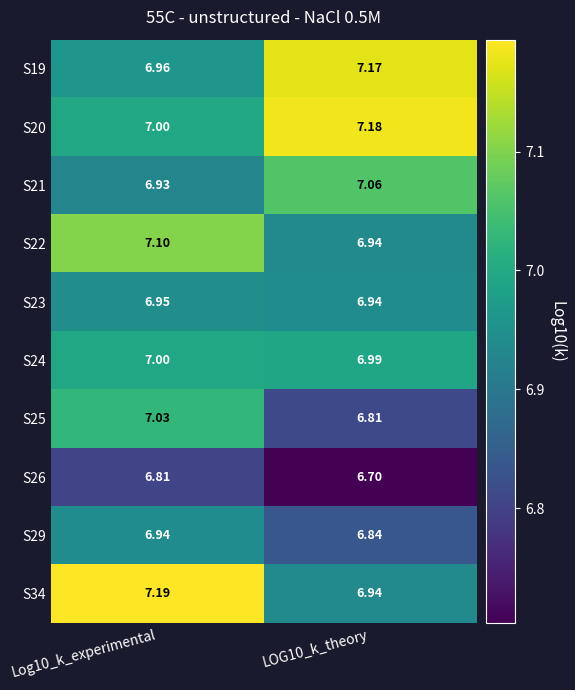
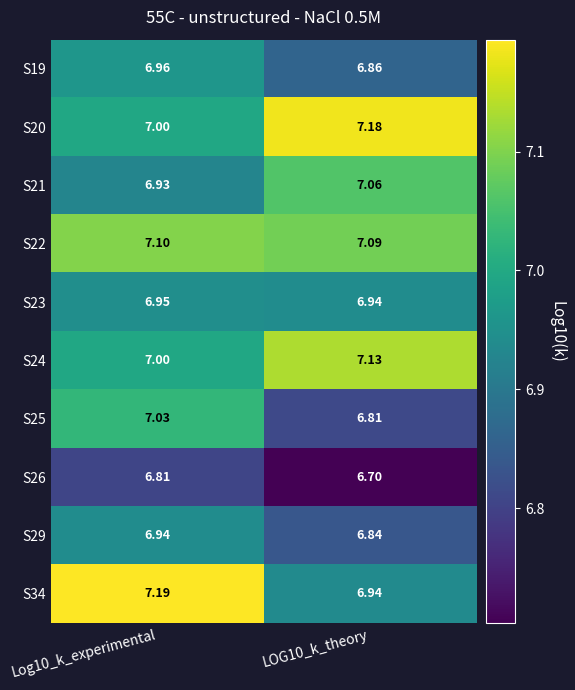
S19, LOG10_k_theory: 7.17 -> 6.86
S22, LOG10_k_theory: 6.94 -> 7.09
S24, LOG10_k_theory: 6.99 -> 7.13
